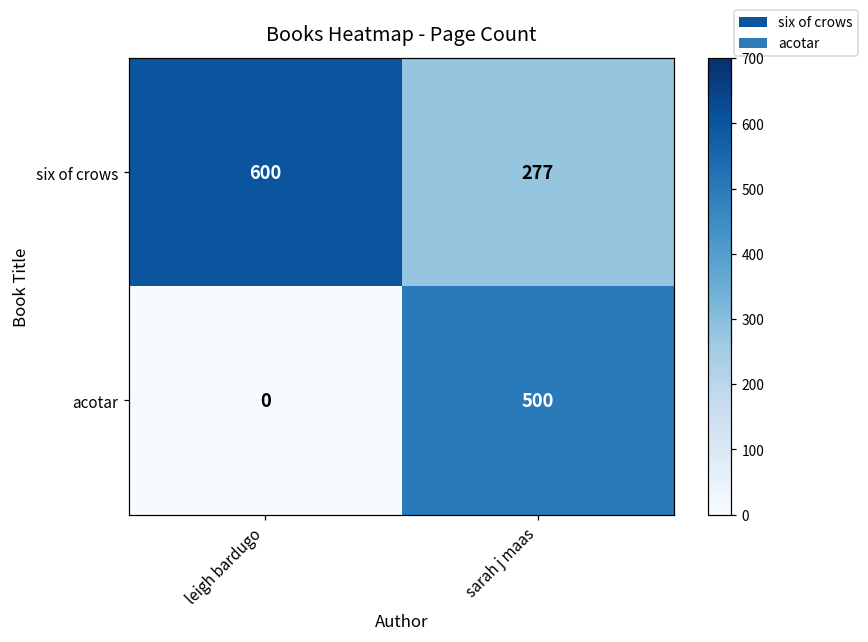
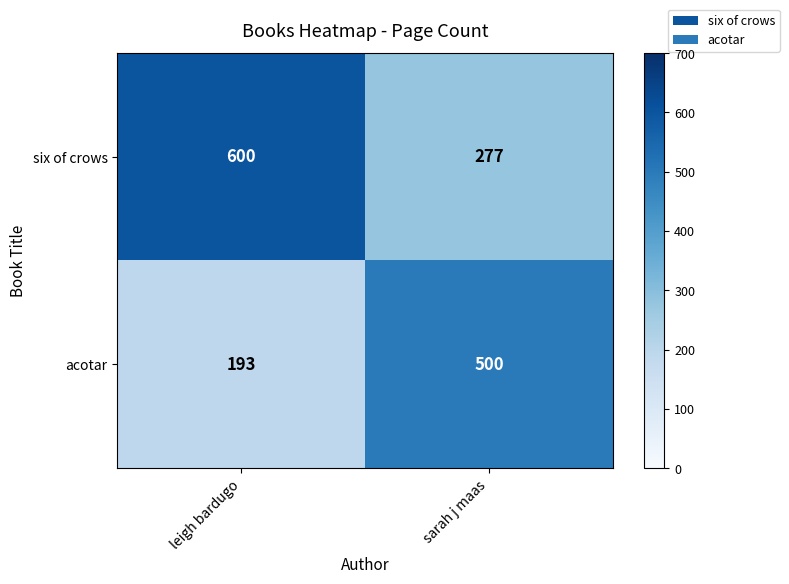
acotar, leigh bardugo: 0 -> 193
